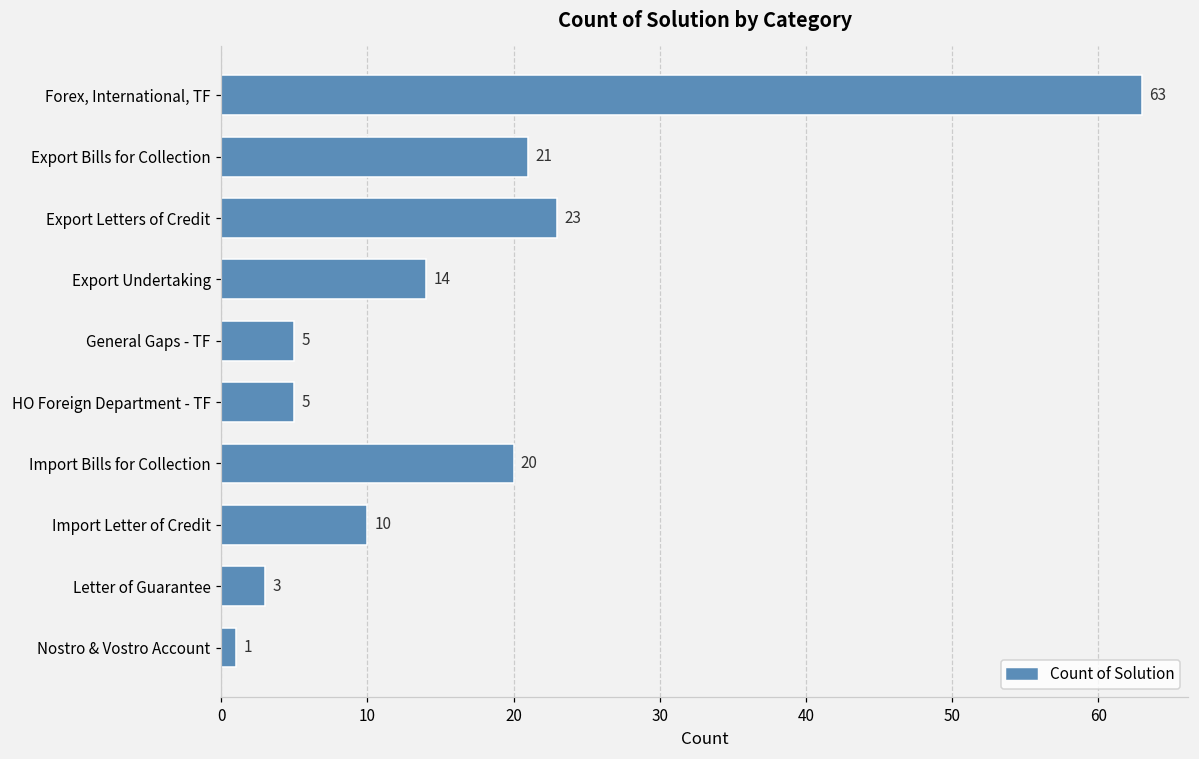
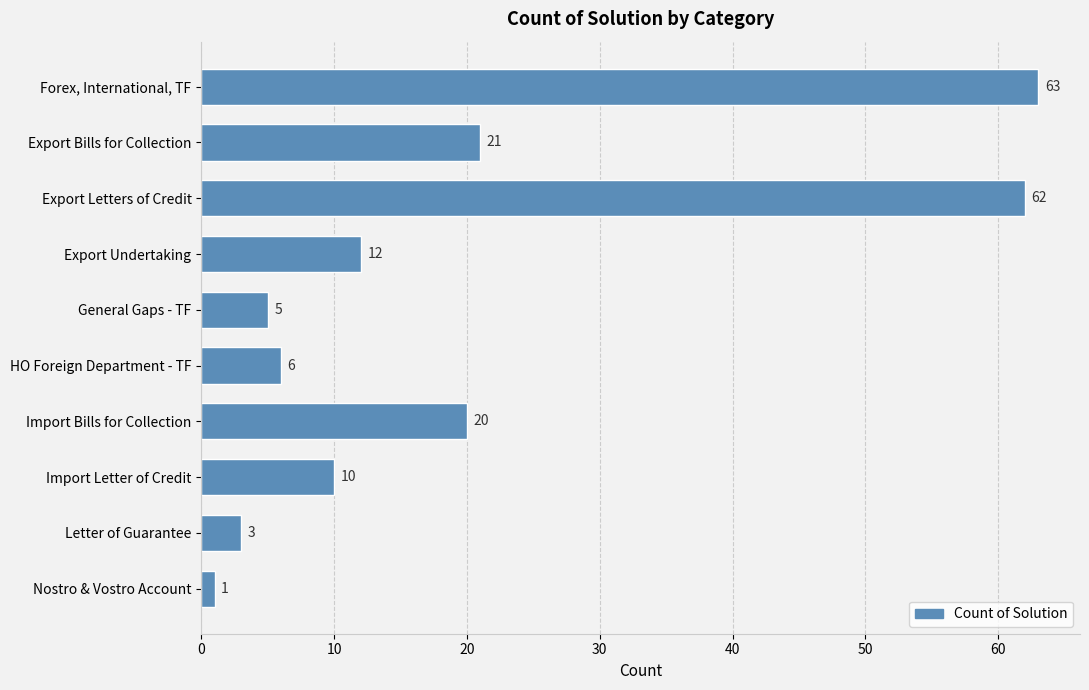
Export Letters of Credit: 23 -> 62
Export Undertaking: 14 -> 12
HO Foreign Department - TF: 5 -> 6
